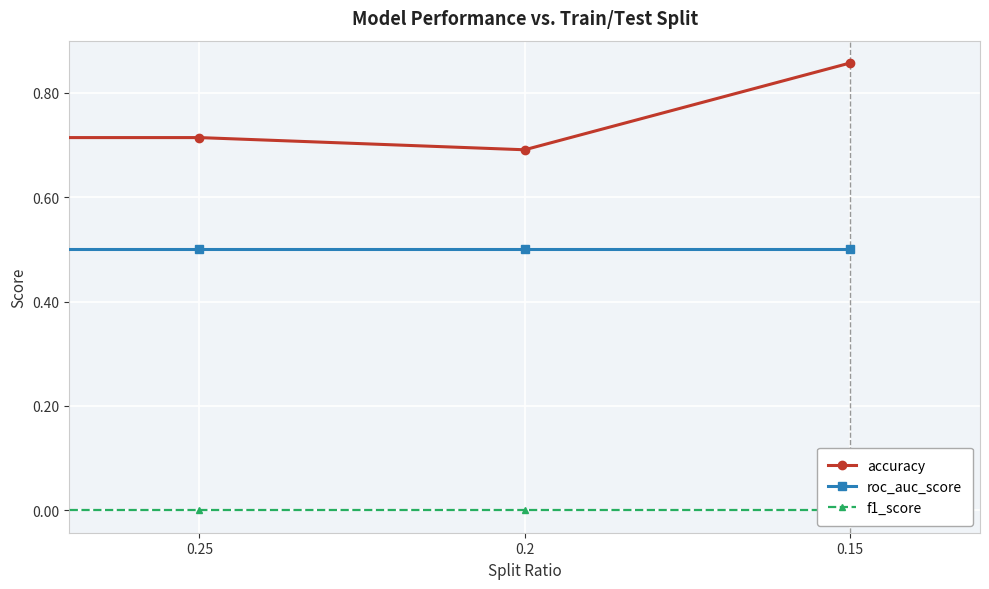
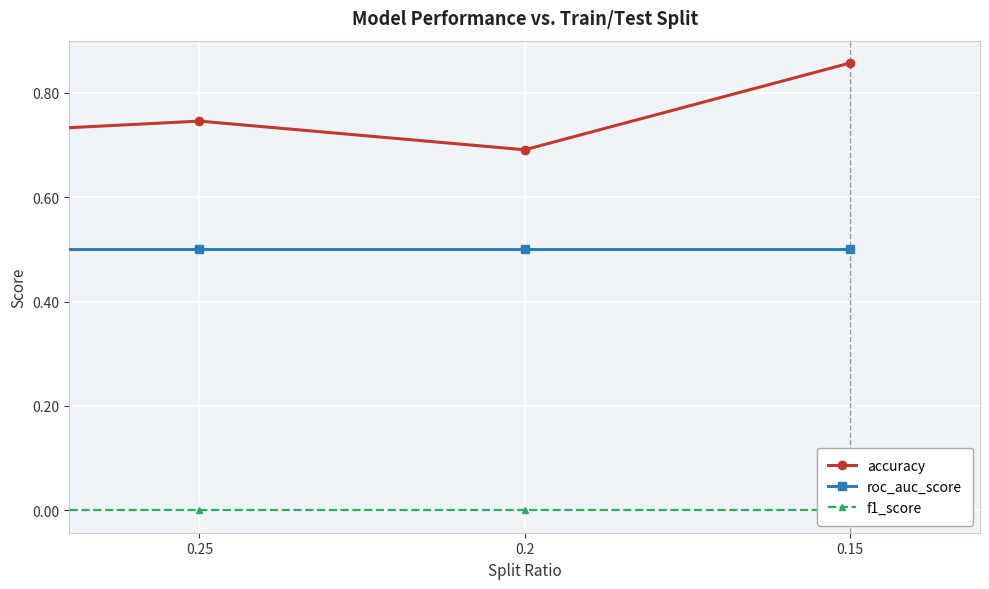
accuracy, 0.25: 0.71 -> 0.75
